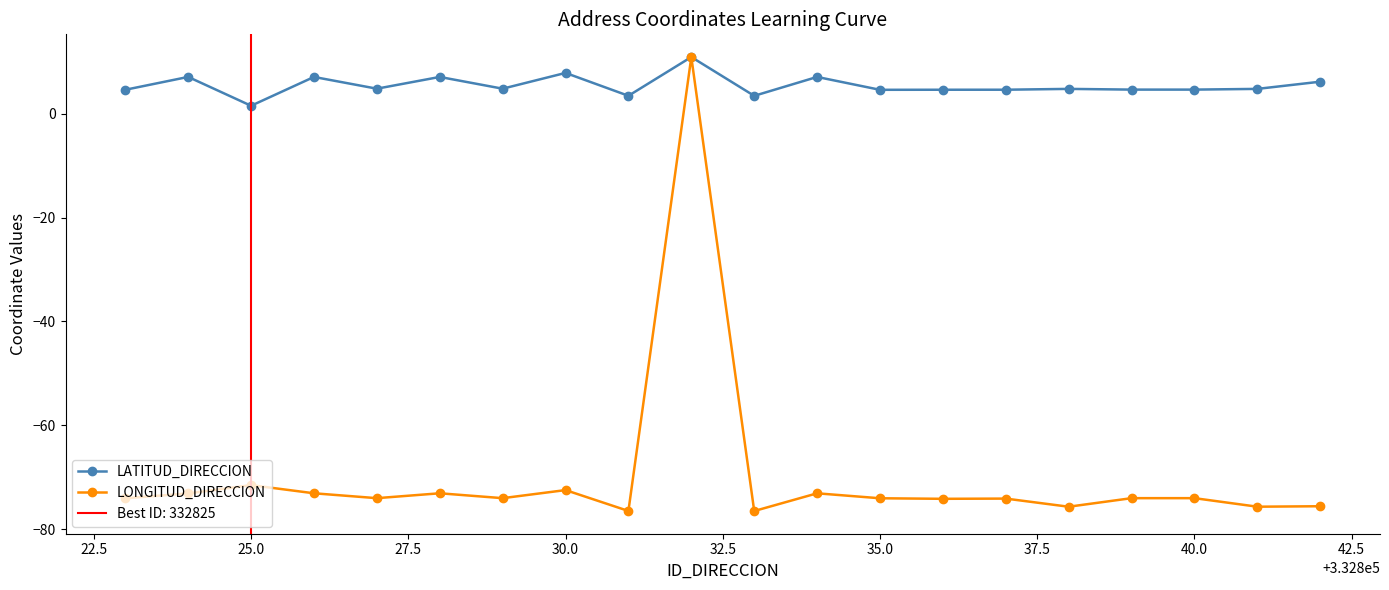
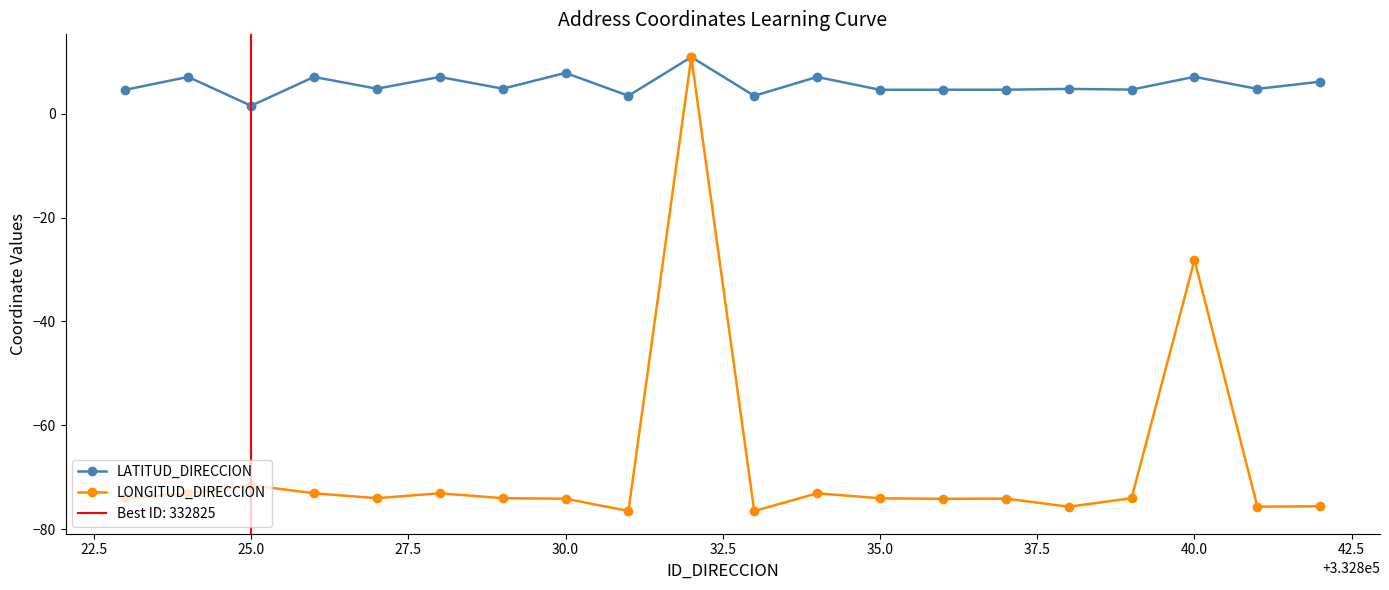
LONGITUD_DIRECCION, 30.0: -72 -> -74
LATITUD_DIRECCION, 40.0: 5 -> 7
LONGITUD_DIRECCION, 40.0: -74 -> -28
